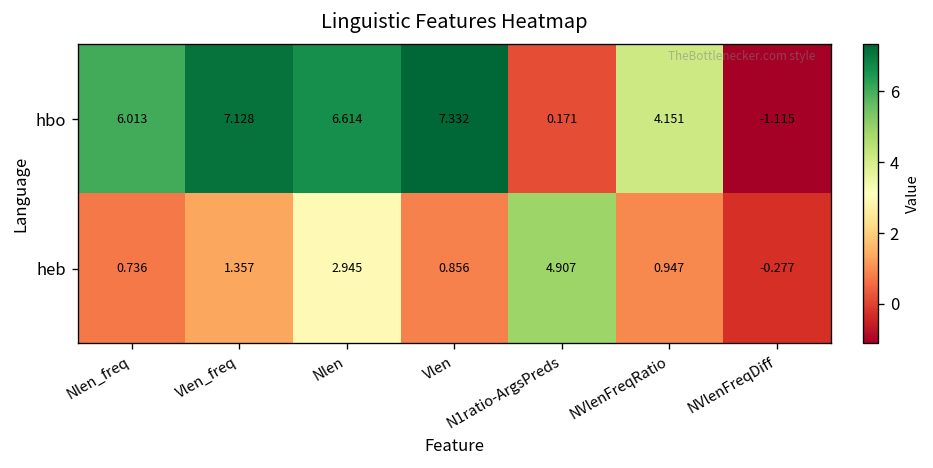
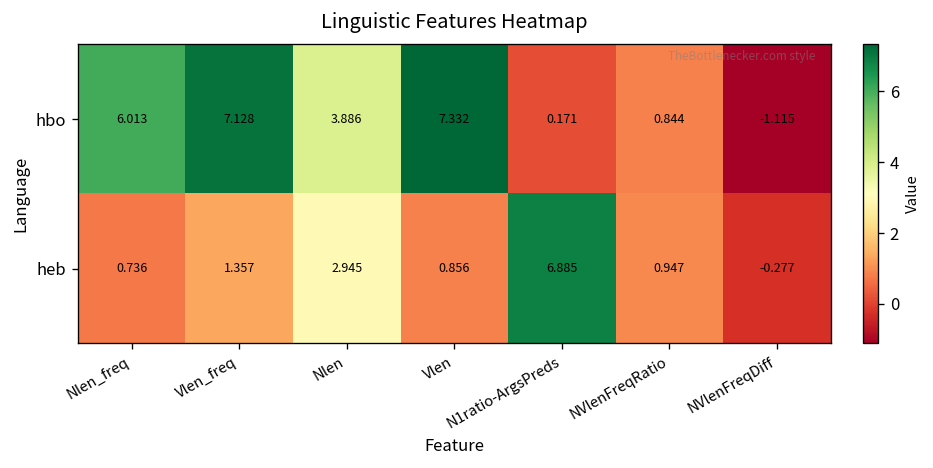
hbo, Nlen: 6.614 -> 3.886
hbo, NVlenFreqRatio: 4.151 -> 0.844
heb, N1ratio-ArgsPreds: 4.907 -> 6.885
